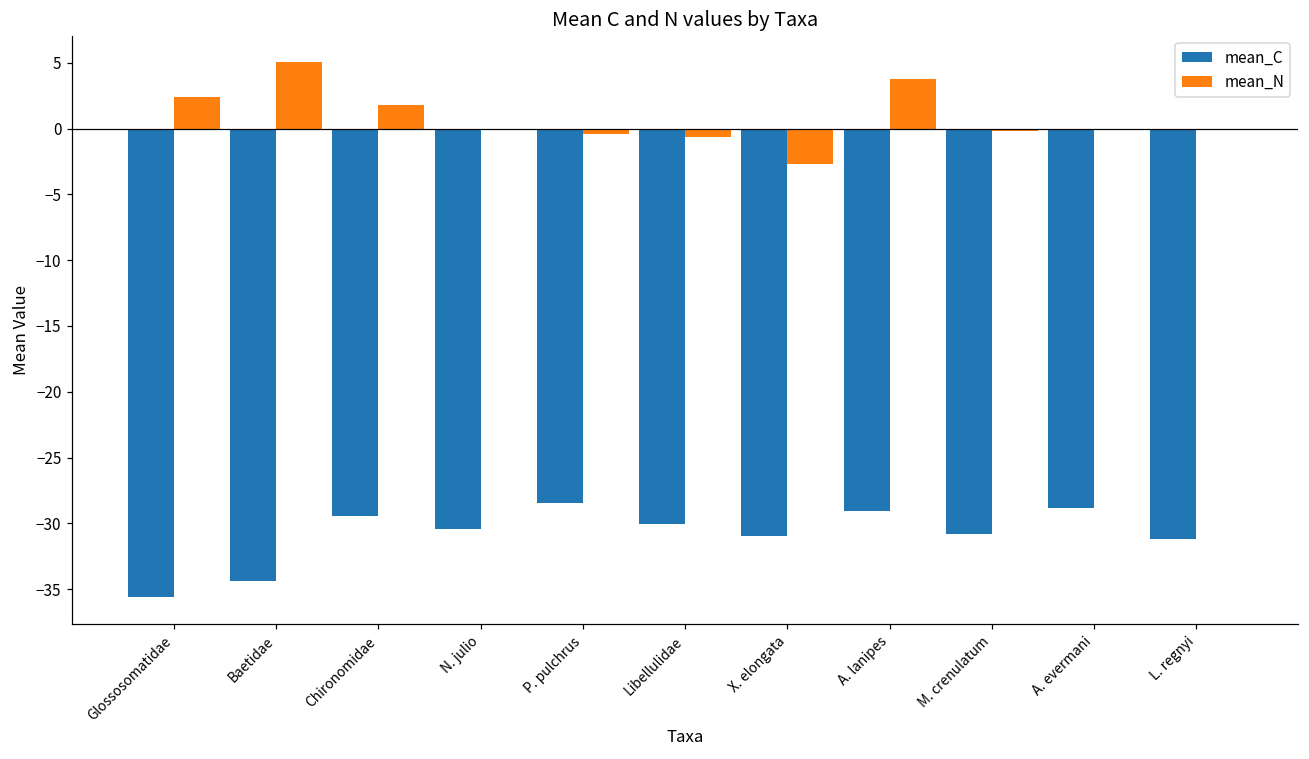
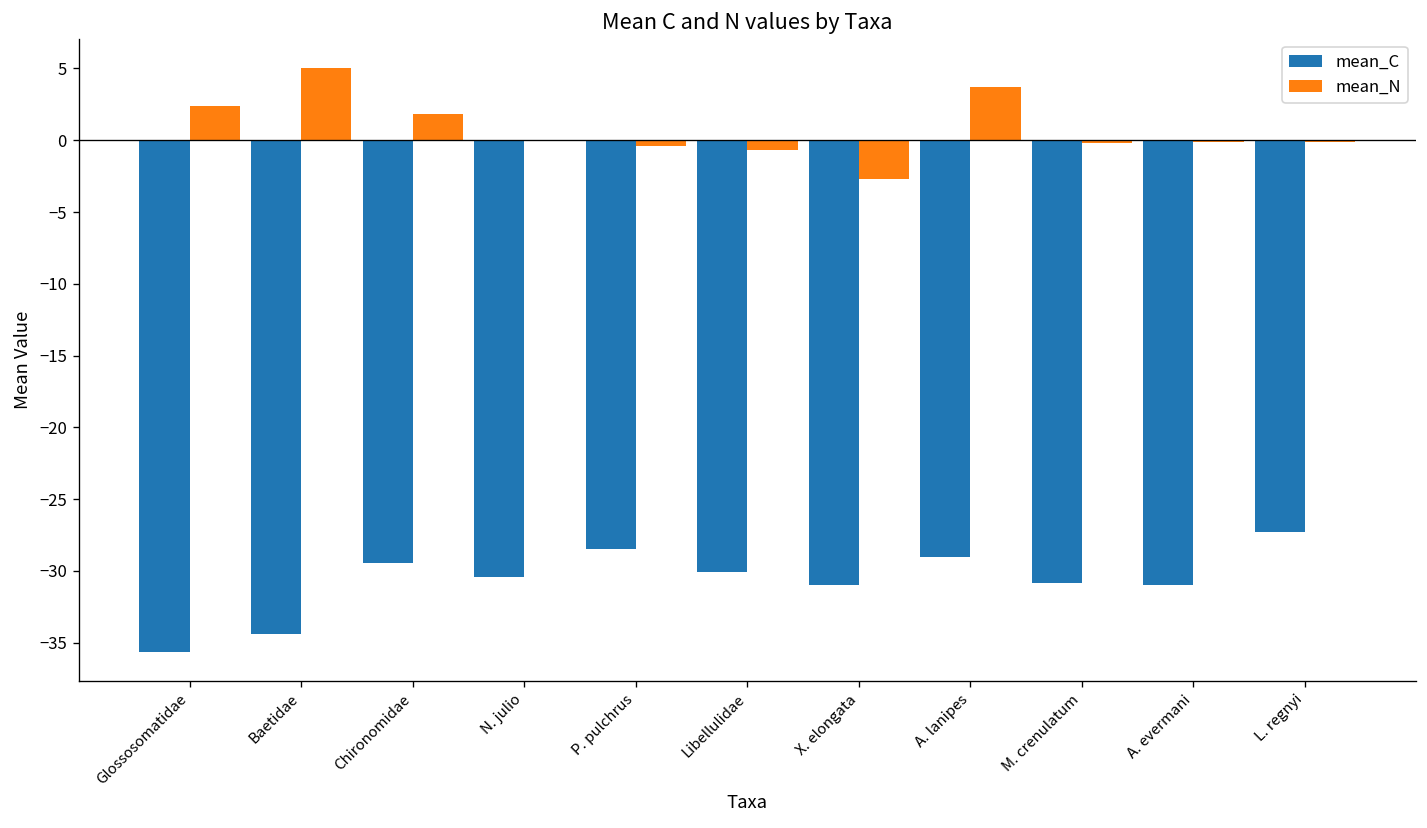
mean_C, A. evermani: -28.9 -> -31.0
mean_C, L. regnyi: -31.2 -> -27.3
